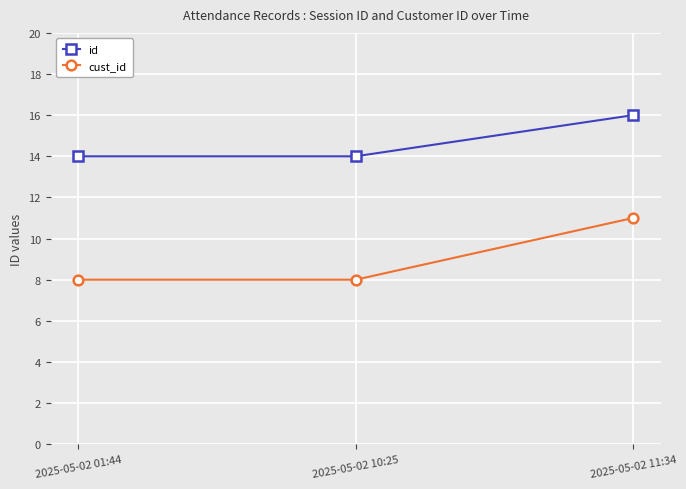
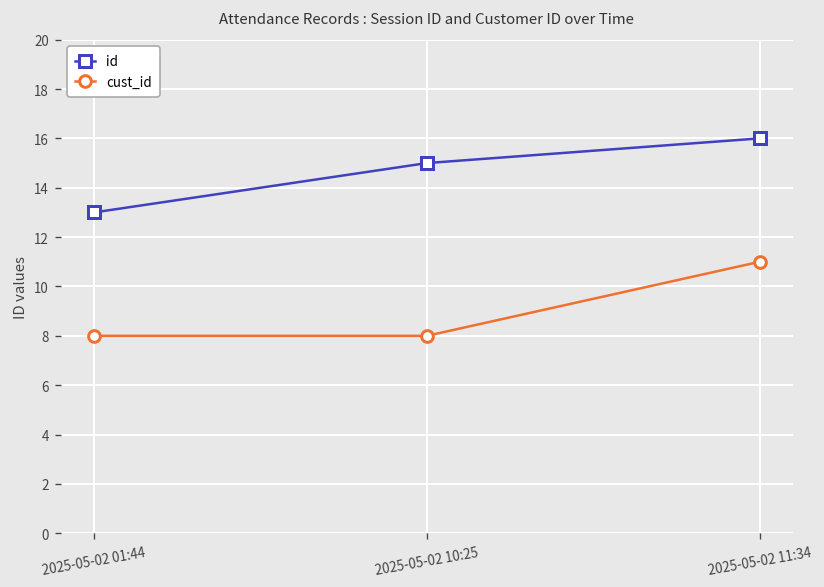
id, 2025-05-02 01:44: 14 -> 13
id, 2025-05-02 10:25: 14 -> 15
